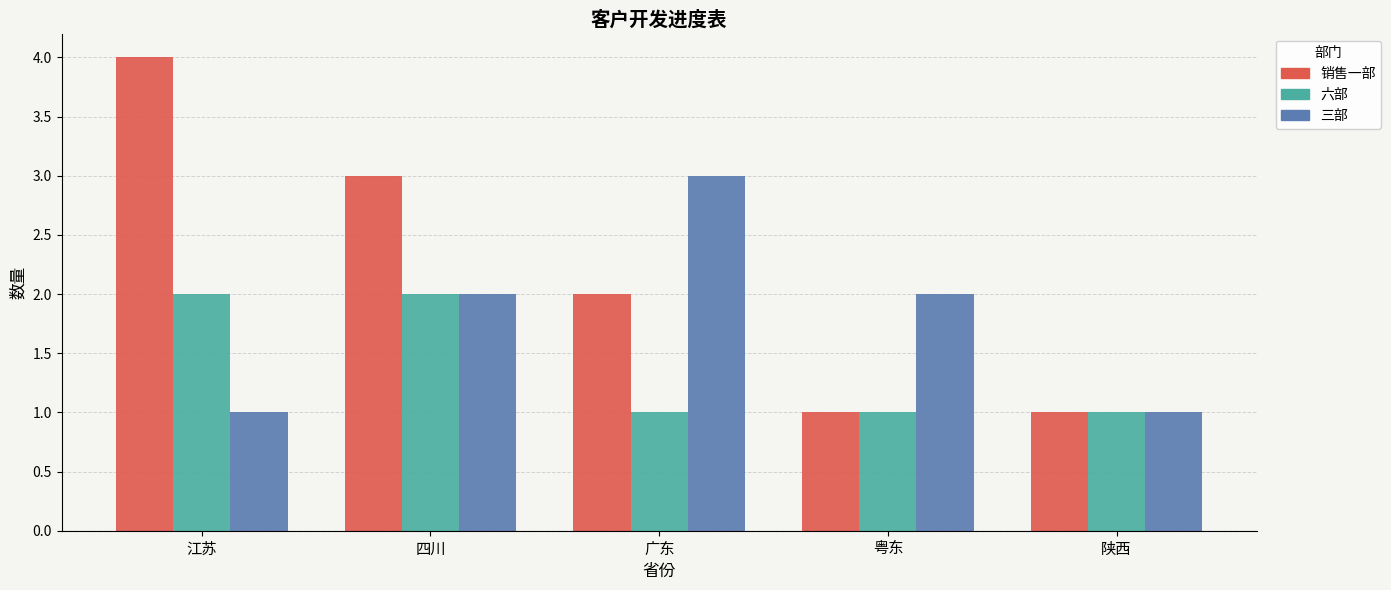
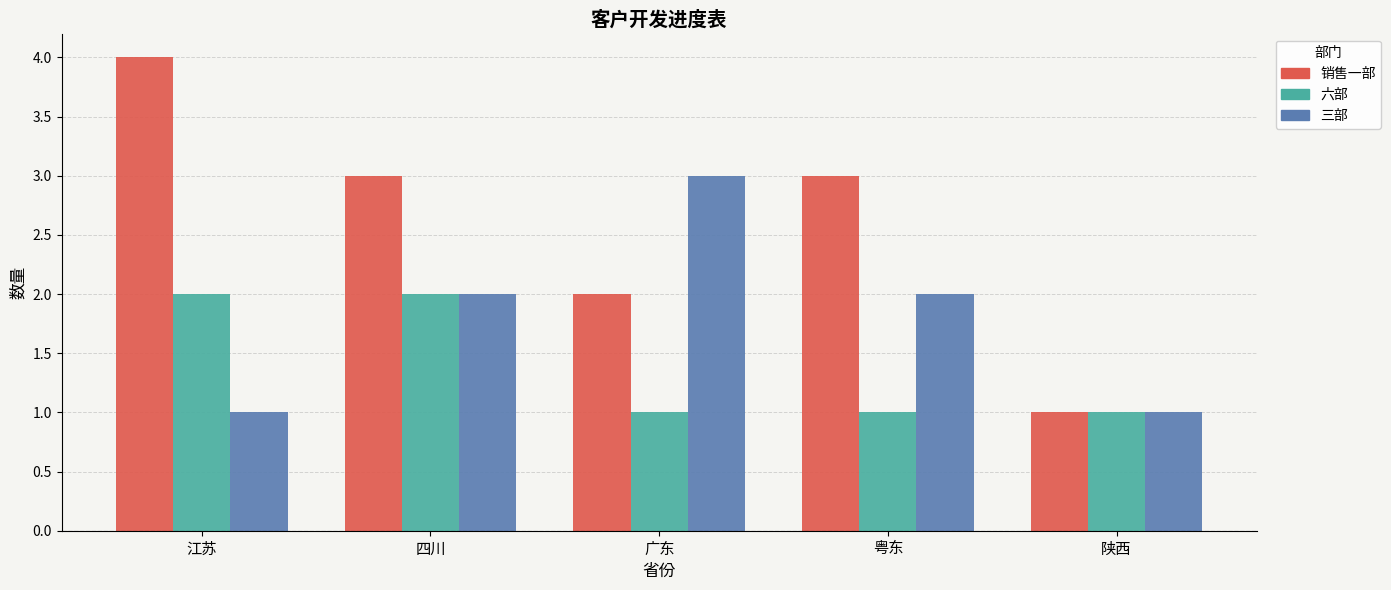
销售一部, 粤东: 1 -> 3
